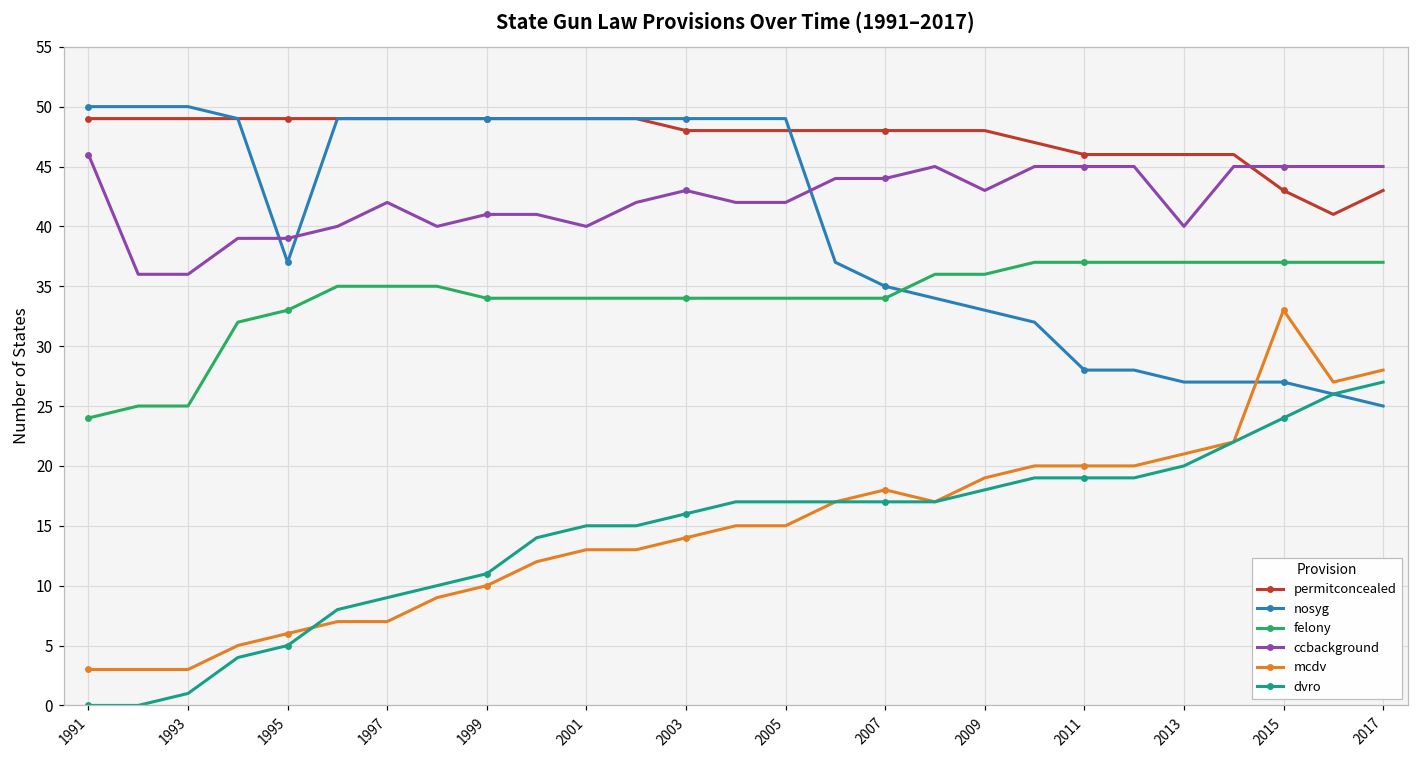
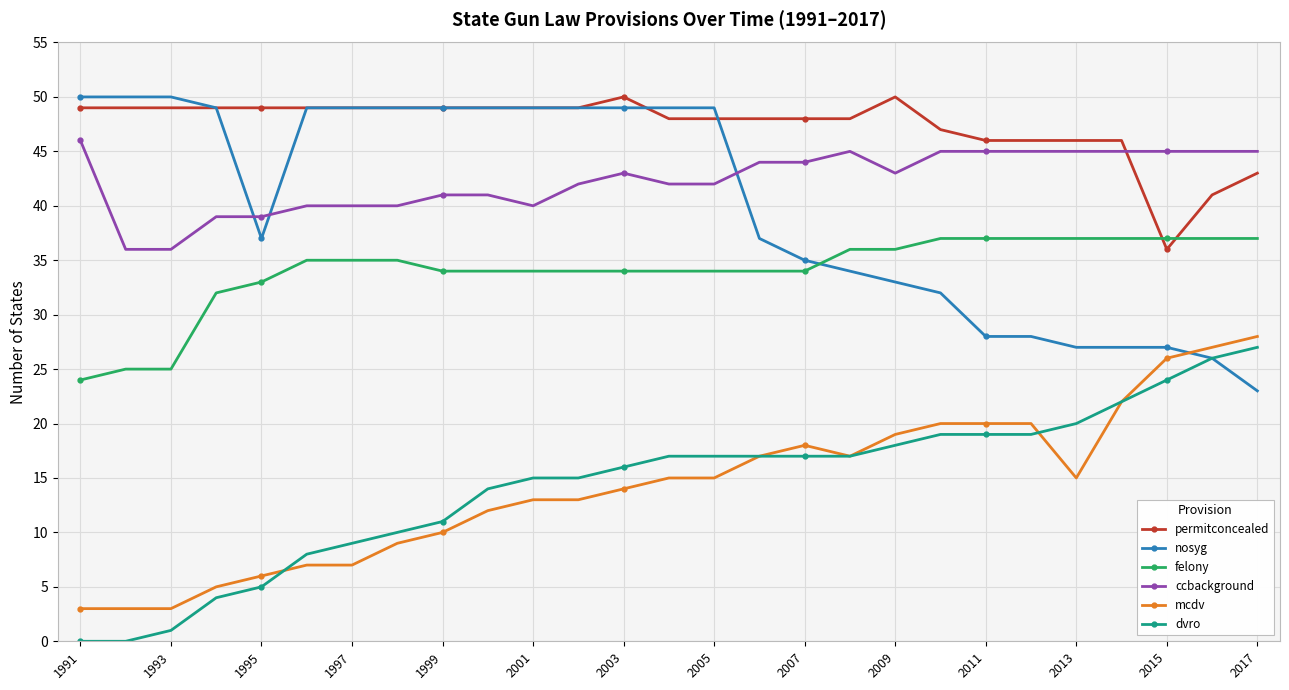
ccbackground, 1997: 42 -> 40
permitconcealed, 2003: 48 -> 50
permitconcealed, 2009: 48 -> 50
ccbackground, 2013: 40 -> 45
mcdv, 2013: 21 -> 15
permitconcealed, 2015: 43 -> 36
mcdv, 2015: 33 -> 26
nosyg, 2017: 25 -> 23
